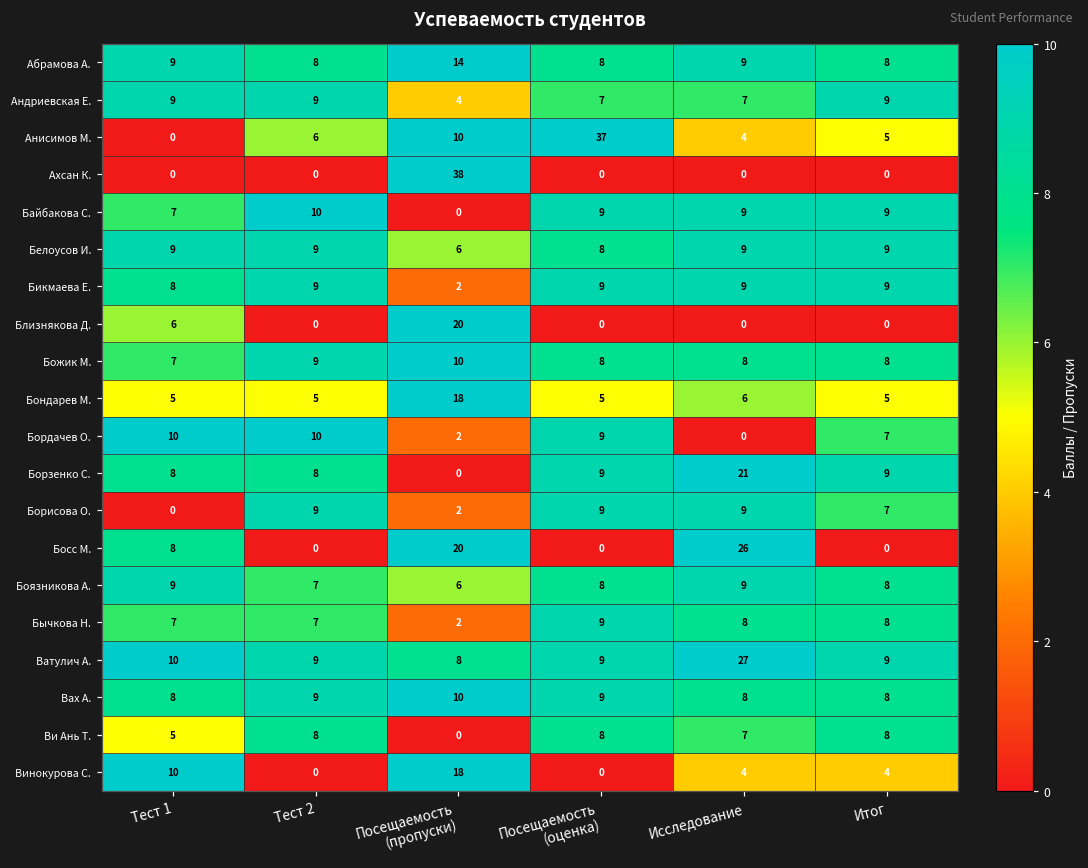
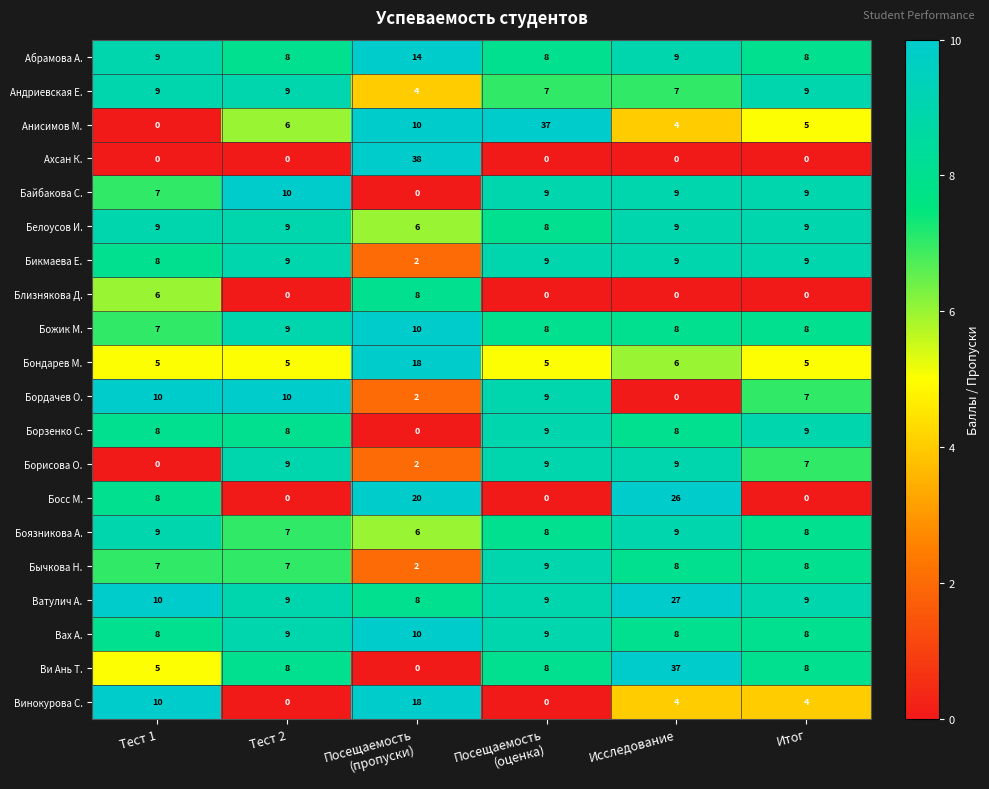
Близнякова Д., Посещаемость (пропуски): 20 -> 8
Борзенко С., Исследование: 21 -> 8
Ви Ань Т., Исследование: 7 -> 37
